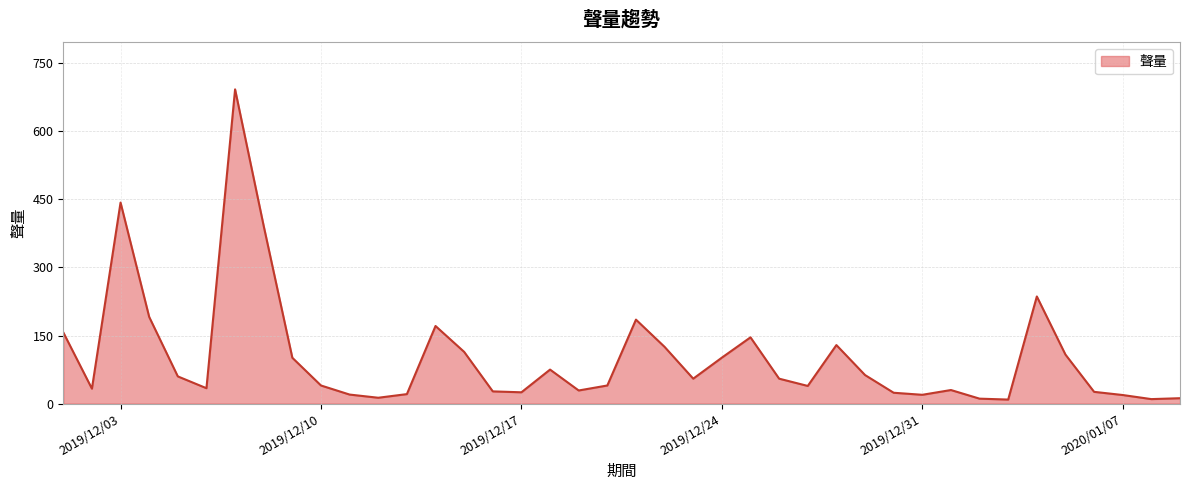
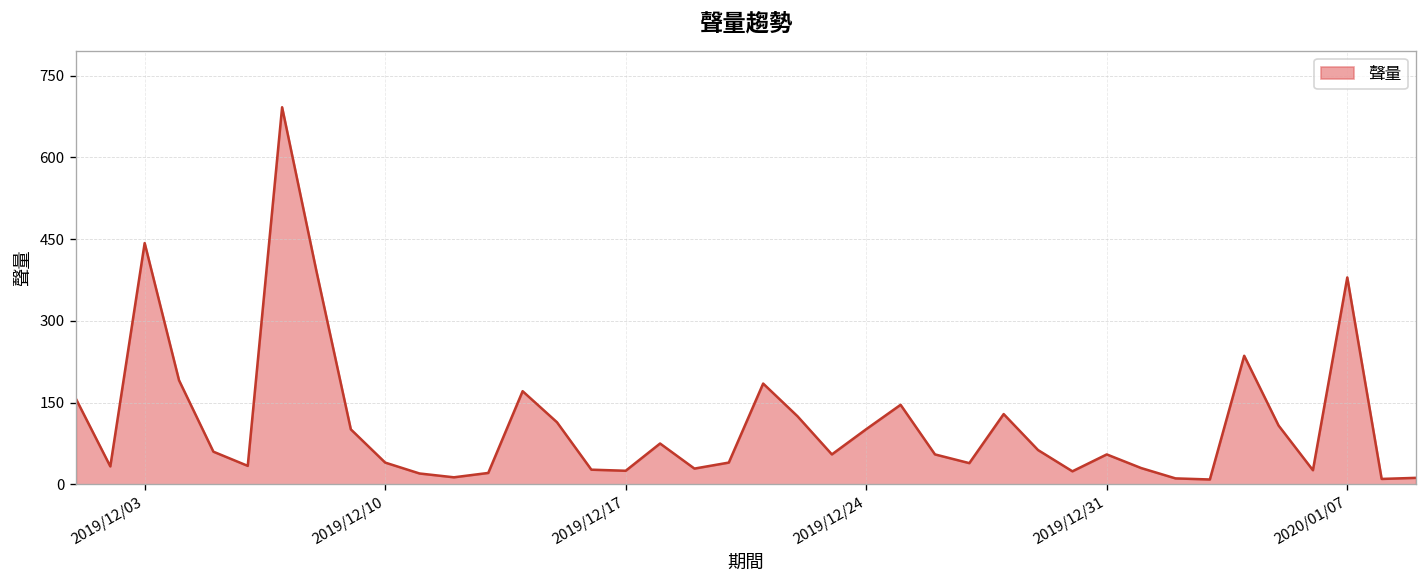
2019/12/31: 20 -> 60
2020/01/07: 20 -> 380
